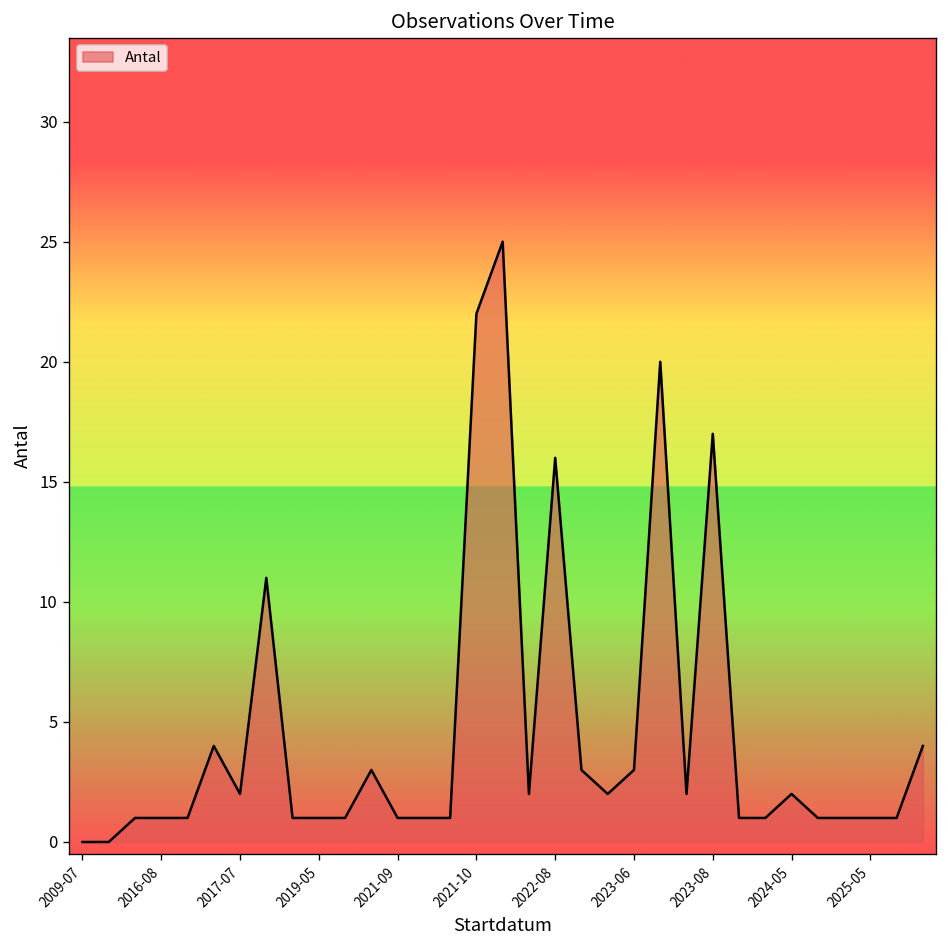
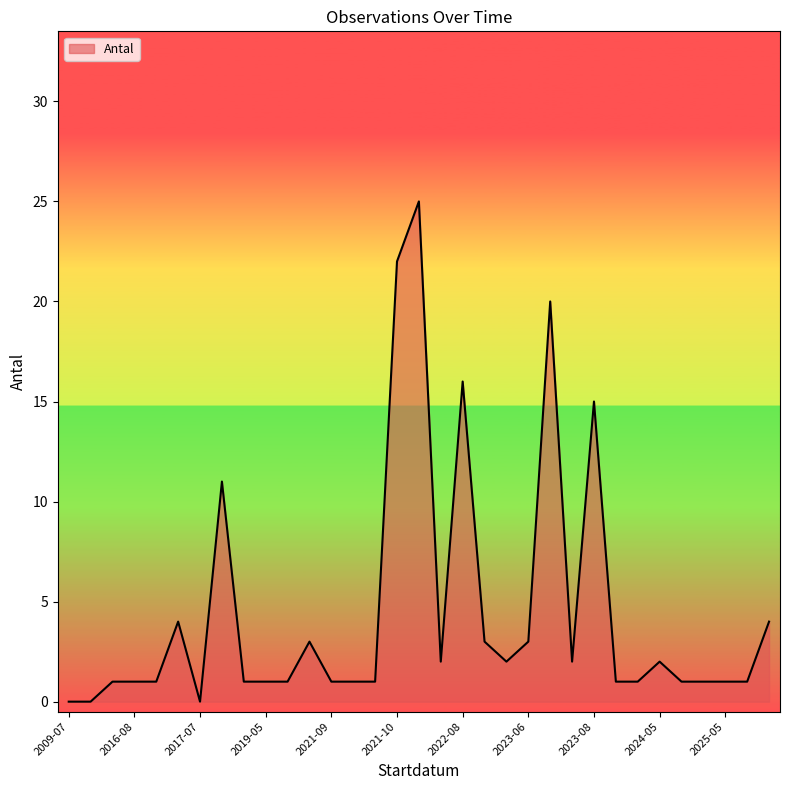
2017-07: 2 -> 0
2023-08: 17 -> 15
